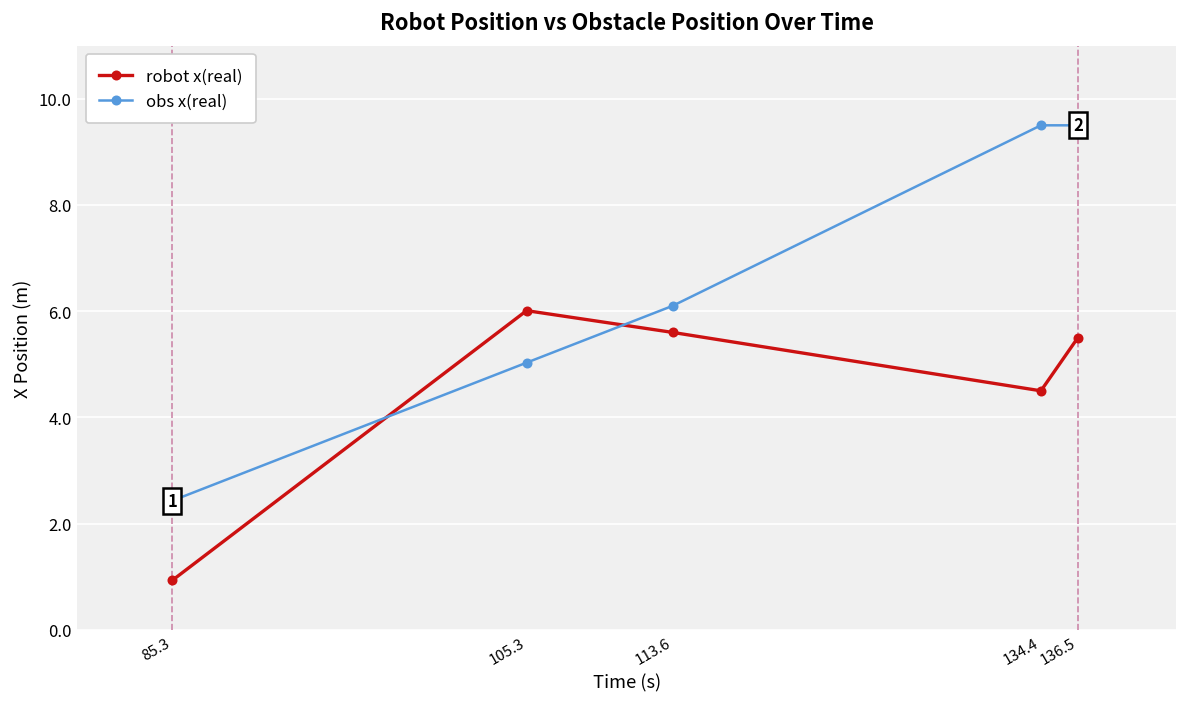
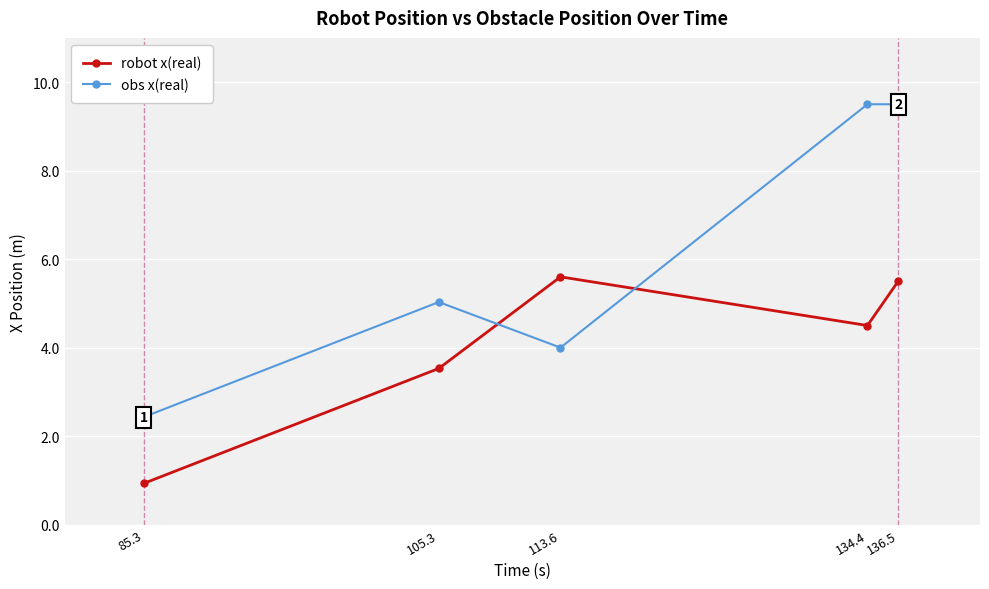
robot x(real), 105.3: 6.0 -> 3.5
obs x(real), 113.6: 6.1 -> 4.0
